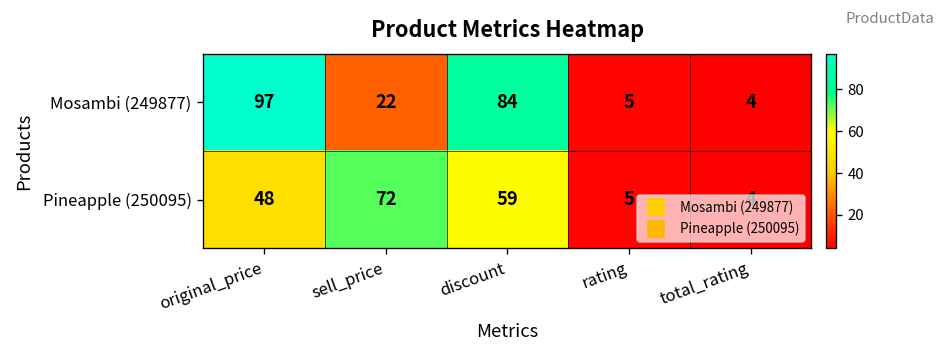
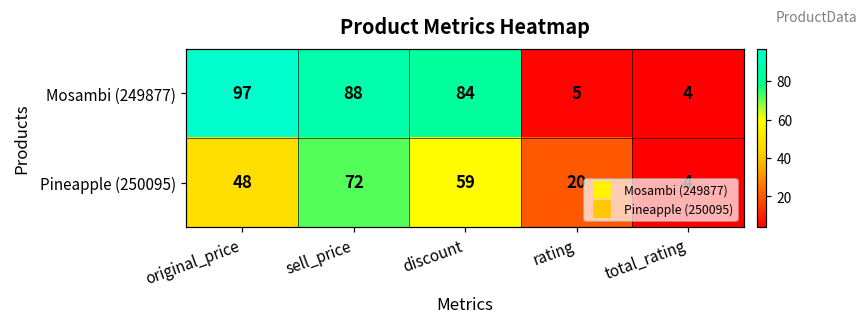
Mosambi (249877), sell_price: 22 -> 88
Pineapple (250095), rating: 5 -> 20
